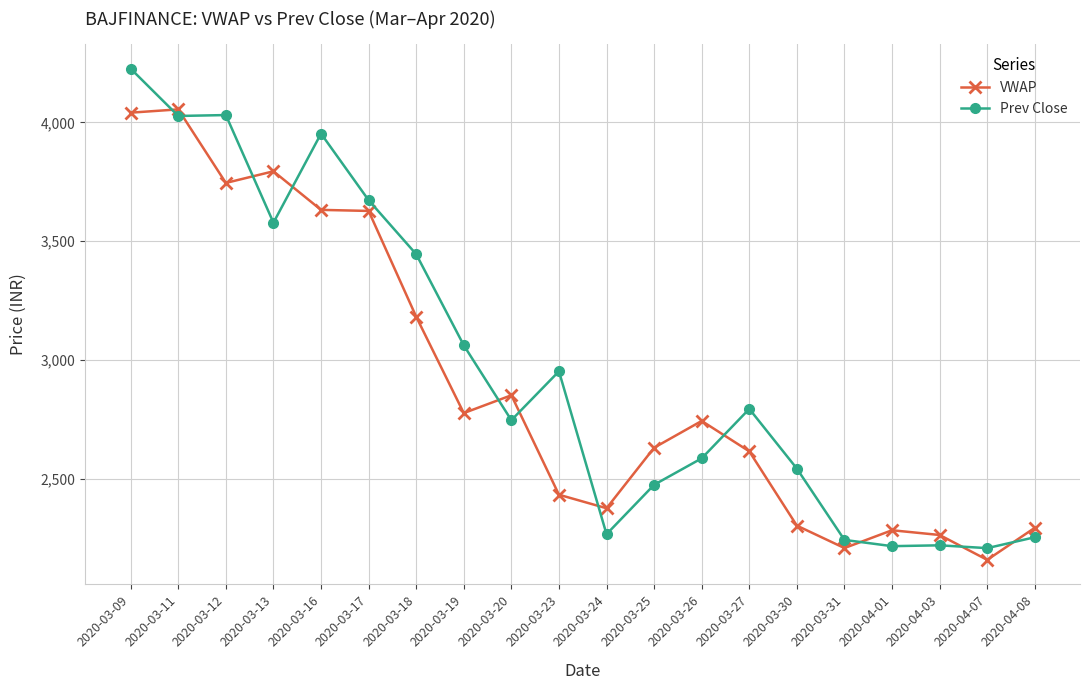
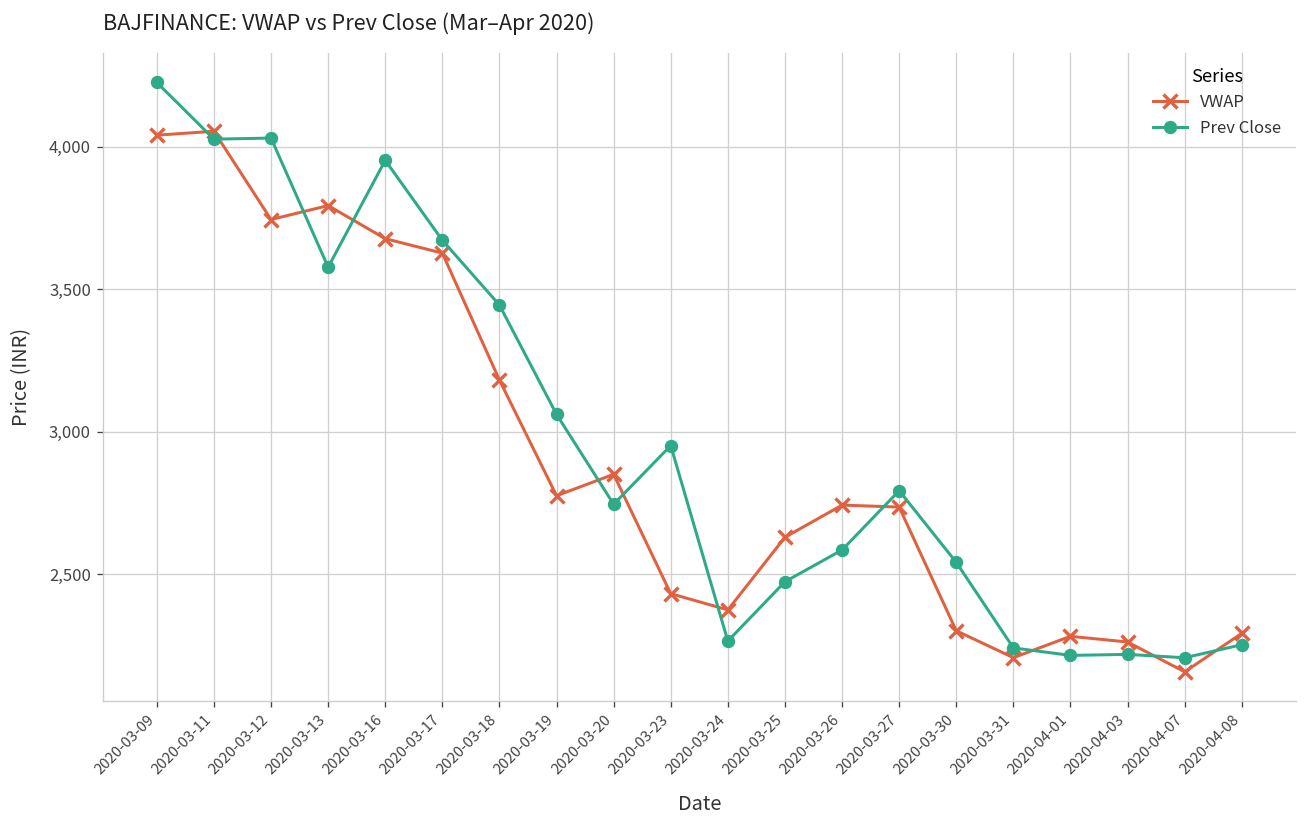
VWAP, 2020-03-16: 3,630 -> 3,680
VWAP, 2020-03-27: 2,610 -> 2,740
